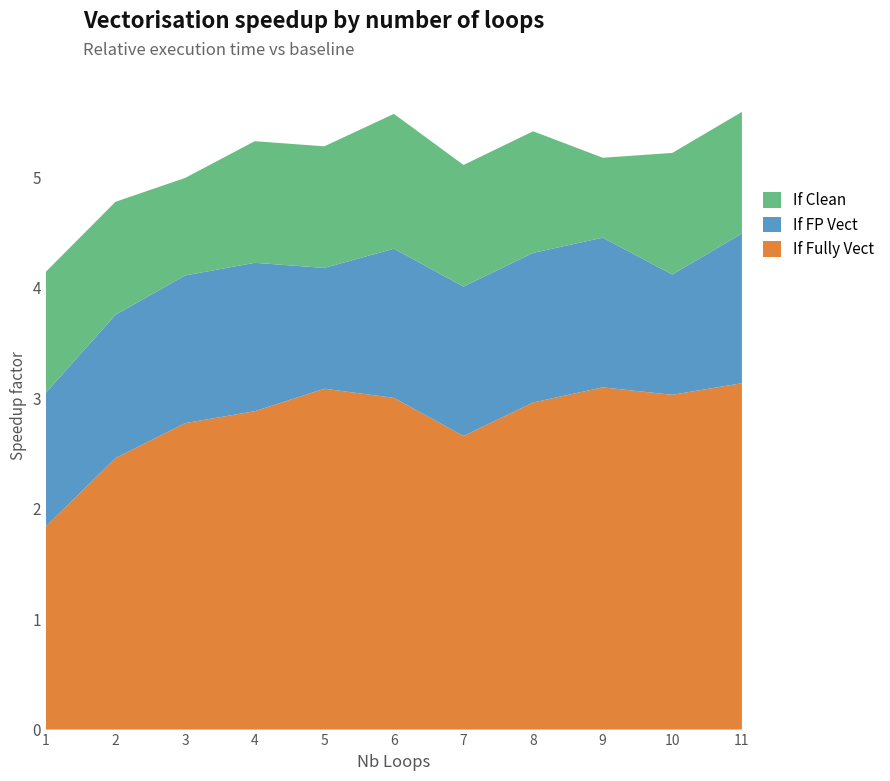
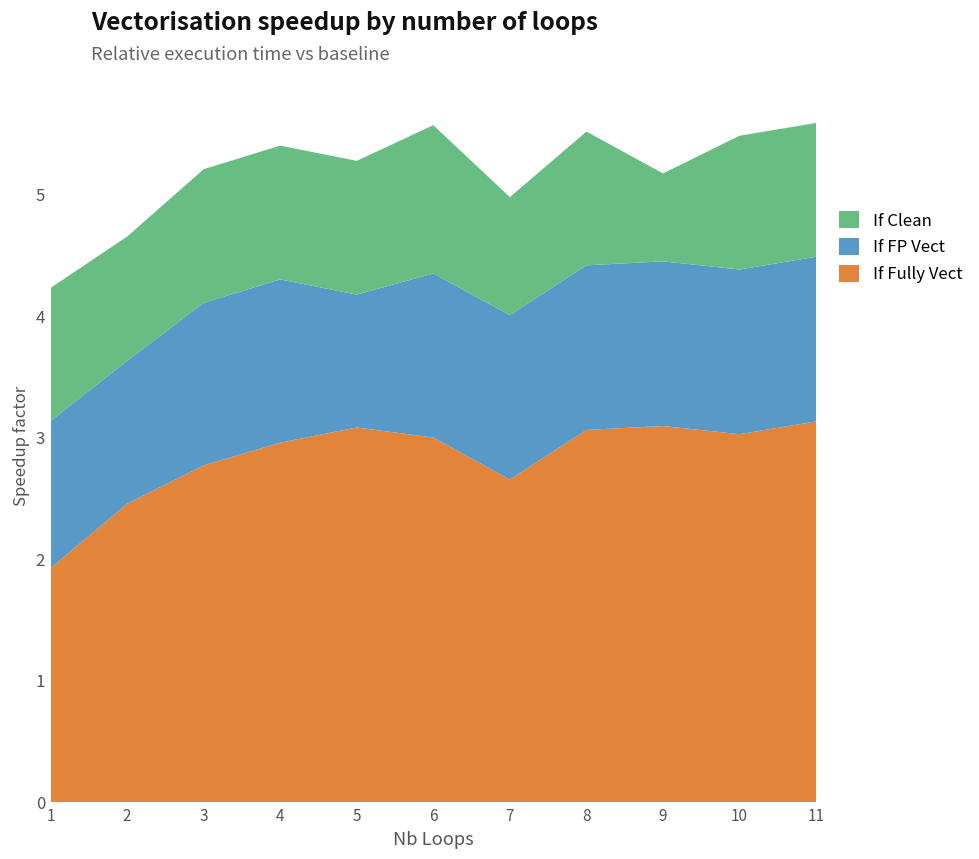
If Fully Vect, 1: 1.84 -> 1.93
If FP Vect, 2: 1.30 -> 1.17
If Clean, 3: 0.88 -> 1.10
If Fully Vect, 4: 2.88 -> 2.96
If Clean, 7: 1.10 -> 0.97
If Fully Vect, 8: 2.96 -> 3.07
If FP Vect, 10: 1.09 -> 1.35
